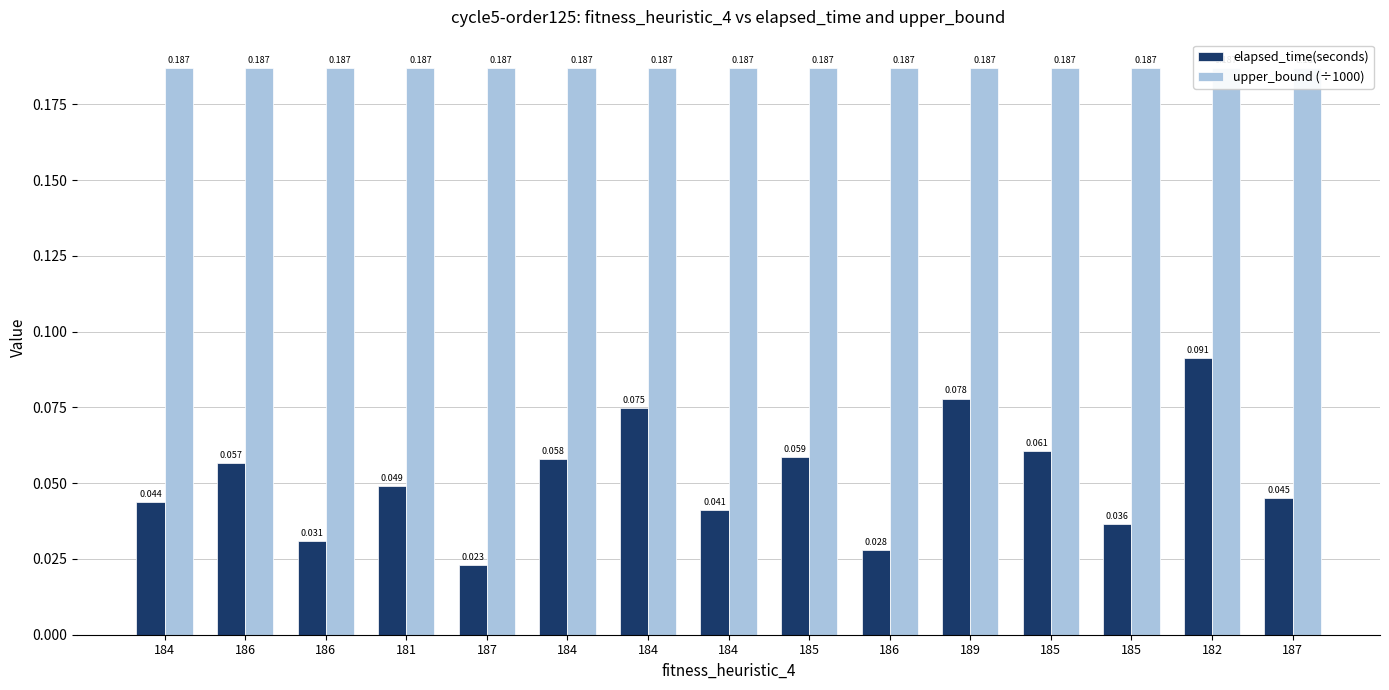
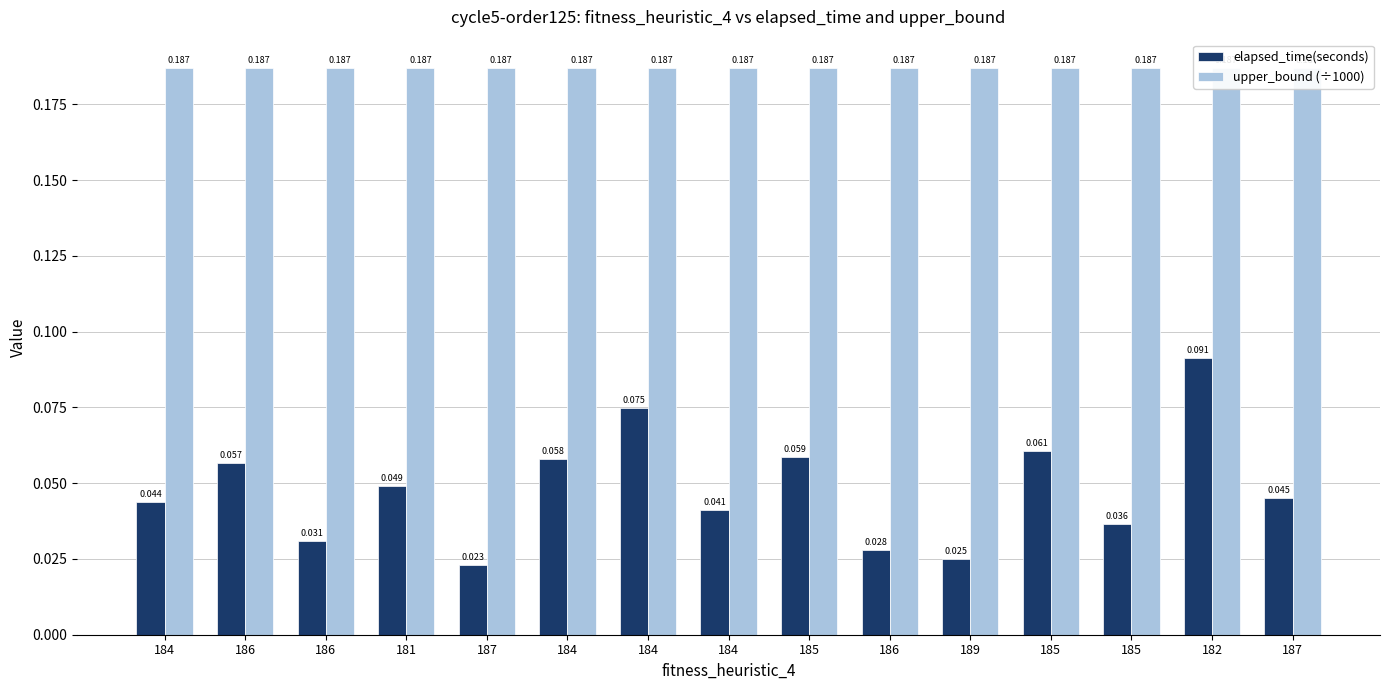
elapsed_time(seconds), 189: 0.078 -> 0.025
